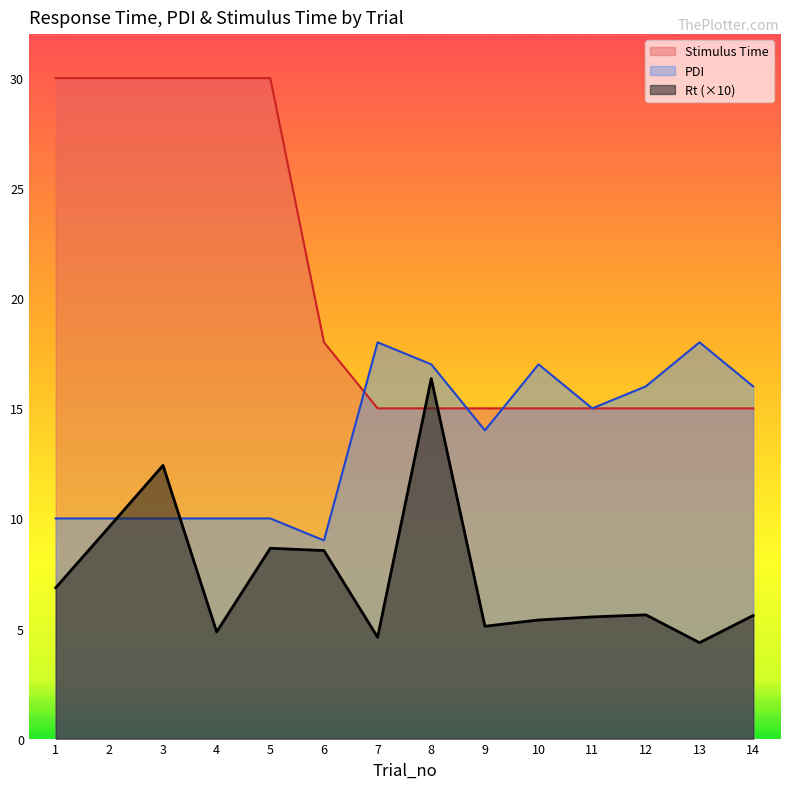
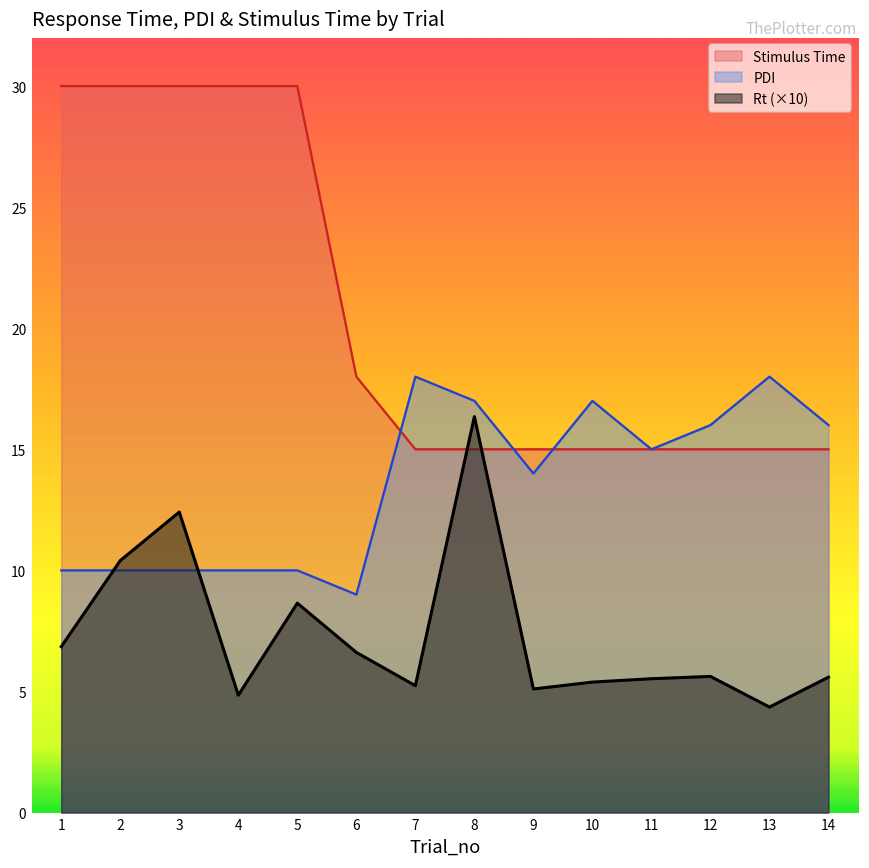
Rt (×10), 2: 9.6 -> 10.4
Rt (×10), 6: 8.5 -> 6.6
Rt (×10), 7: 4.6 -> 5.2
